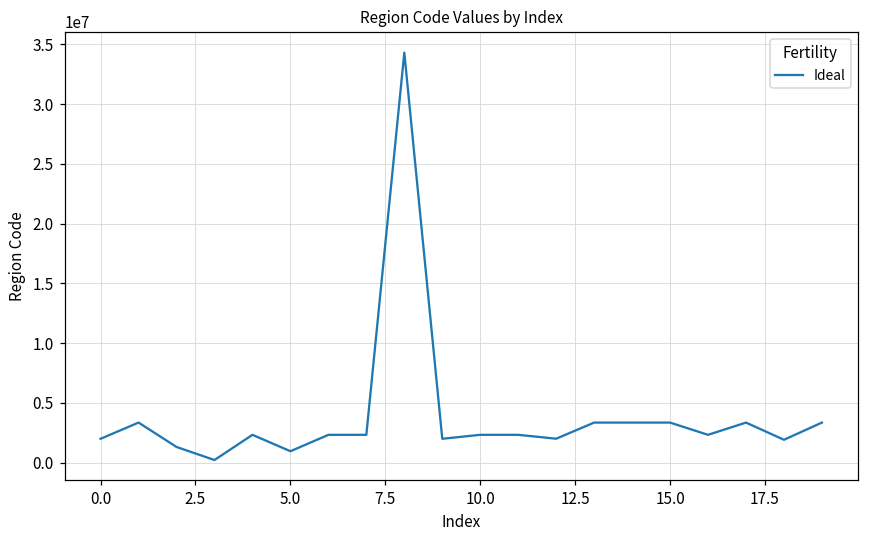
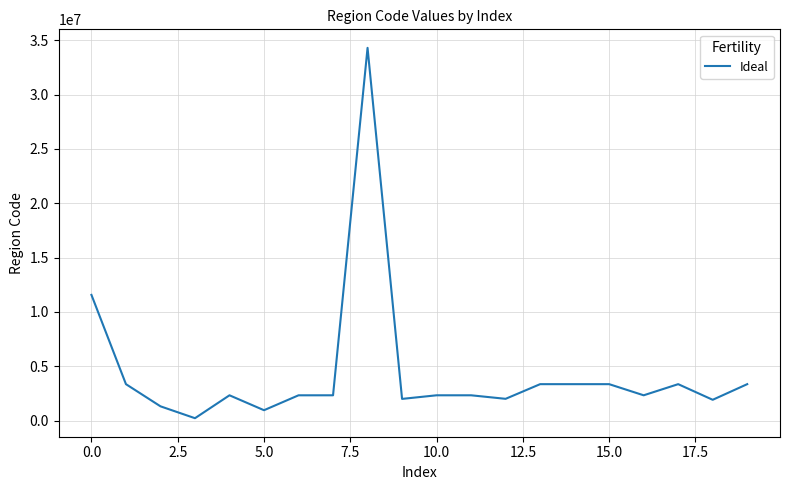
0.0: 2000000 -> 11600000
